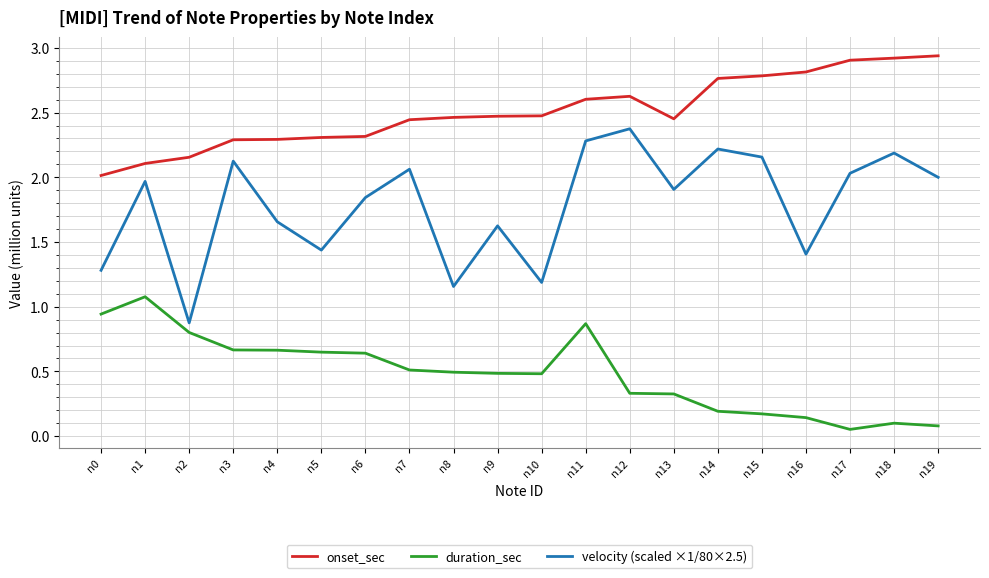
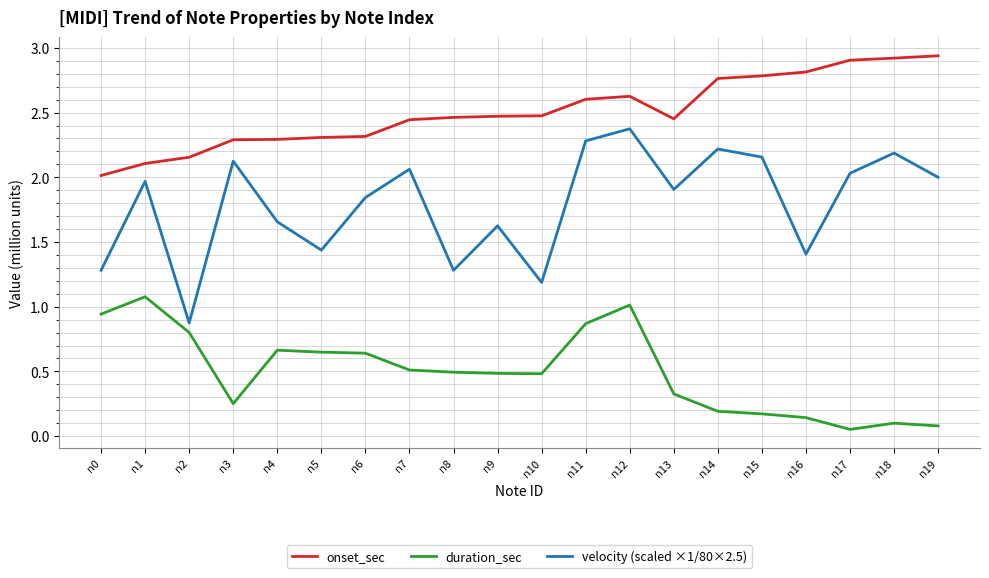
duration_sec, n3: 0.67 -> 0.25
velocity (scaled ×1/80×2.5), n8: 1.16 -> 1.28
duration_sec, n12: 0.33 -> 1.01
